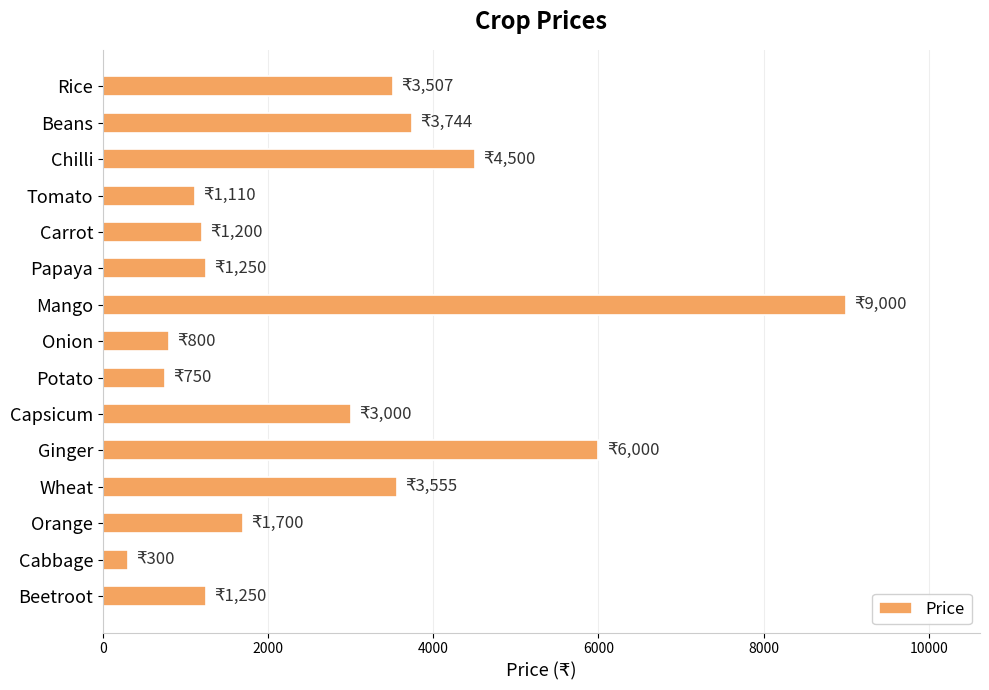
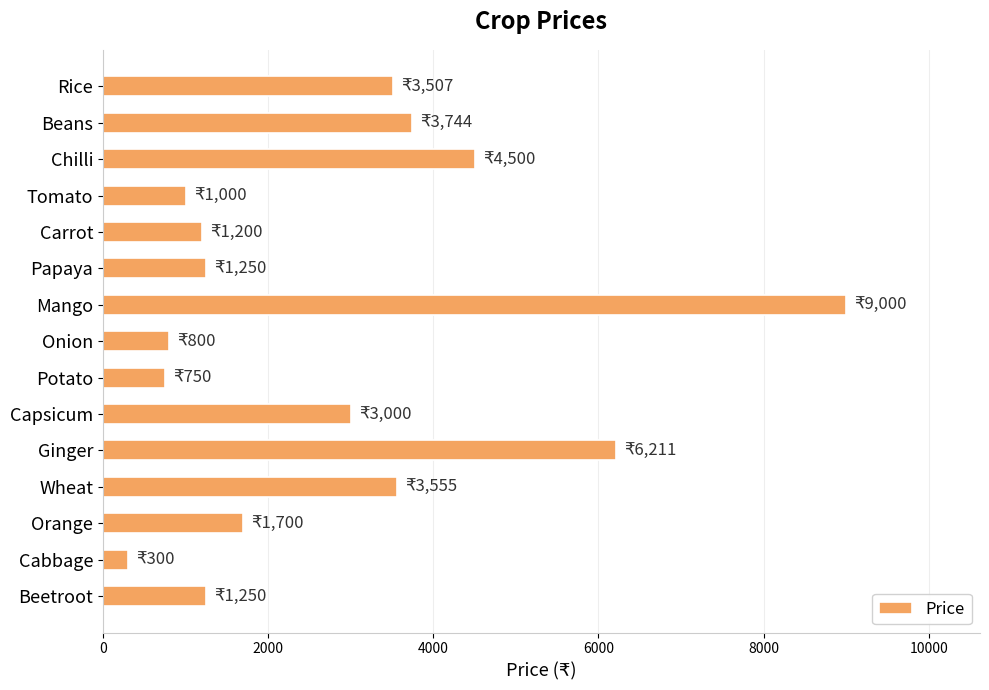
Tomato: 1,110 -> 1,000
Ginger: 6,000 -> 6,211
